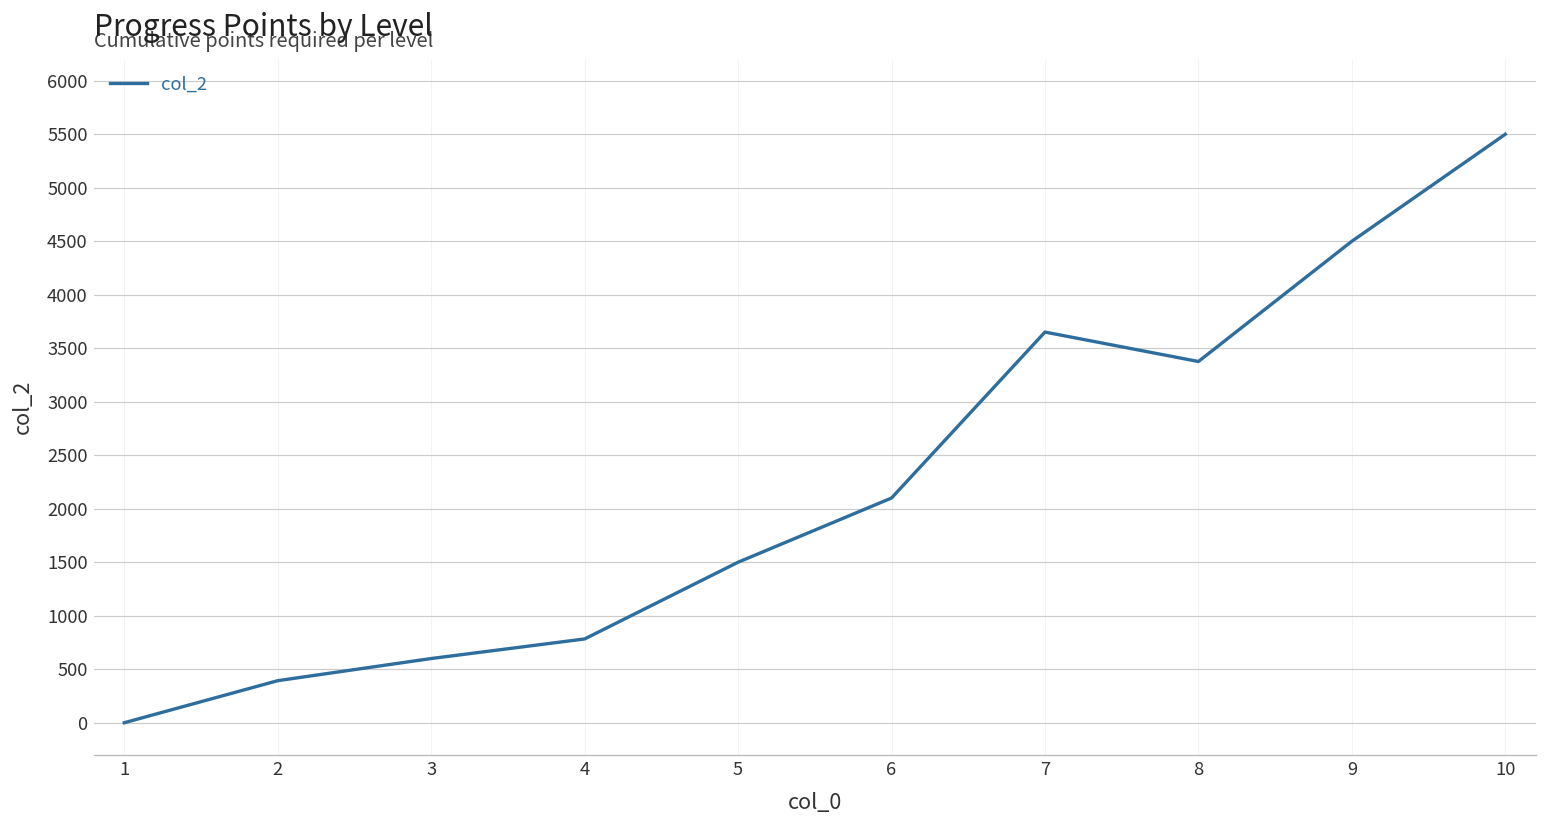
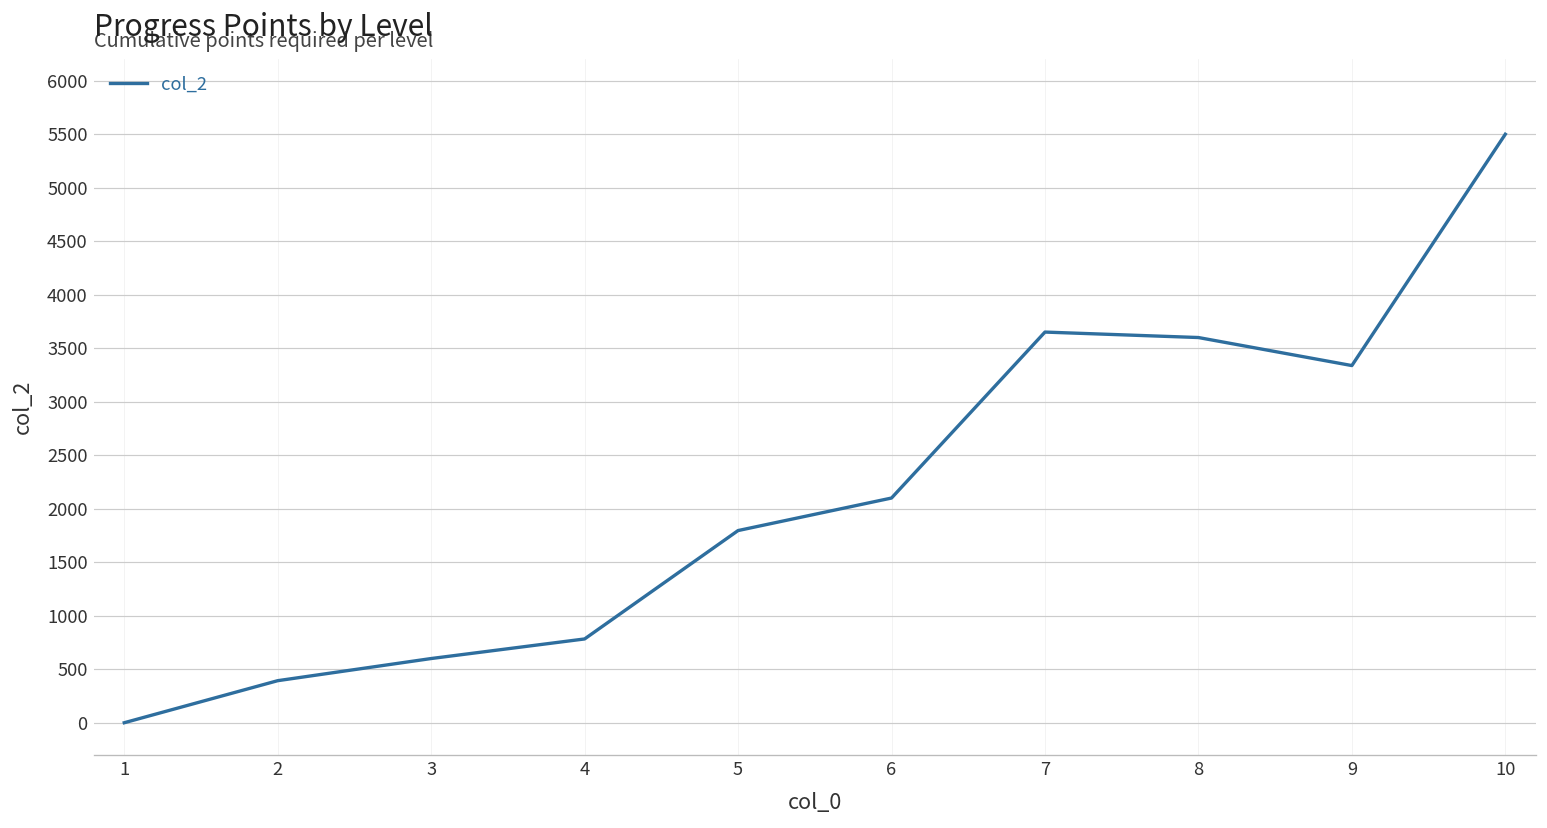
5: 1500 -> 1800
8: 3400 -> 3600
9: 4500 -> 3300
